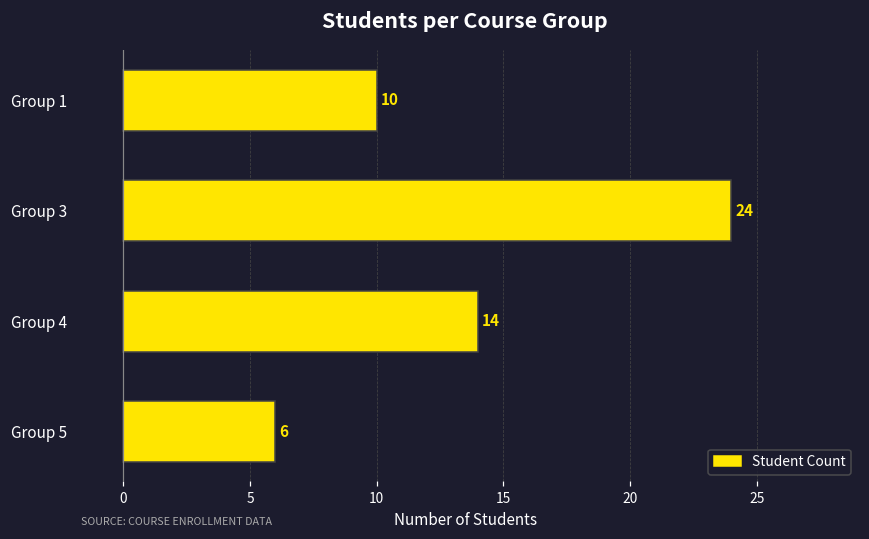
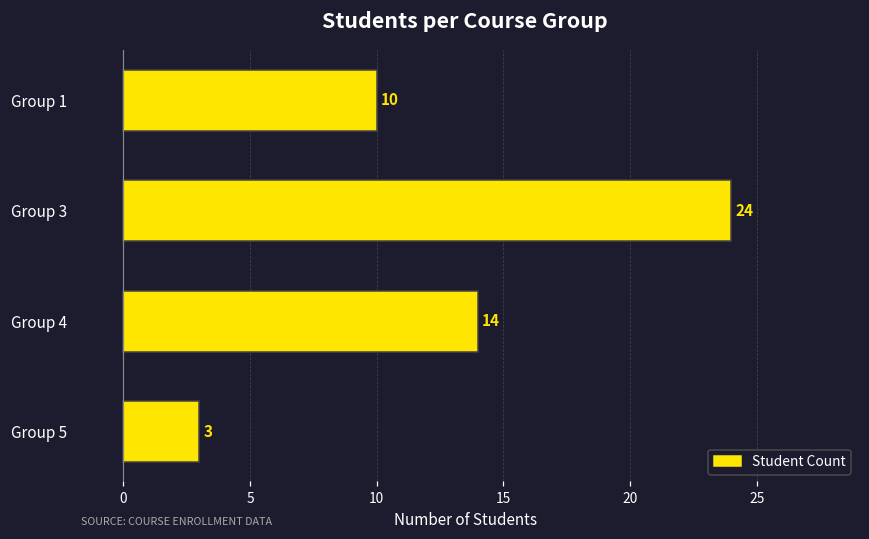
Group 5: 6 -> 3
